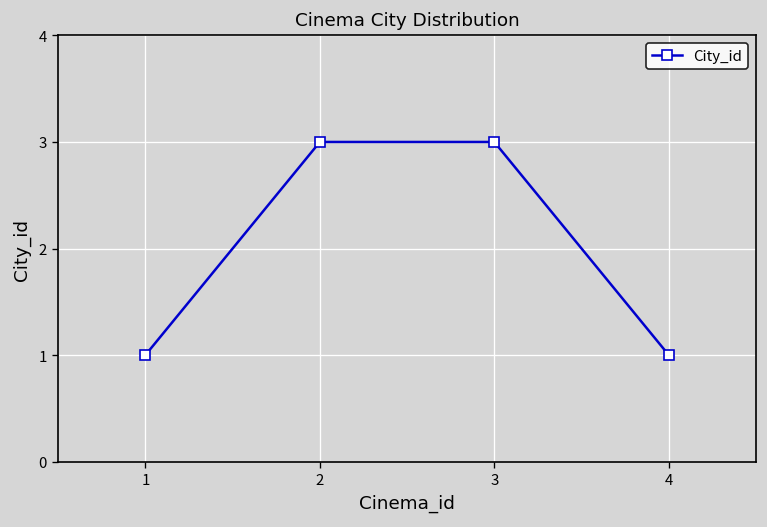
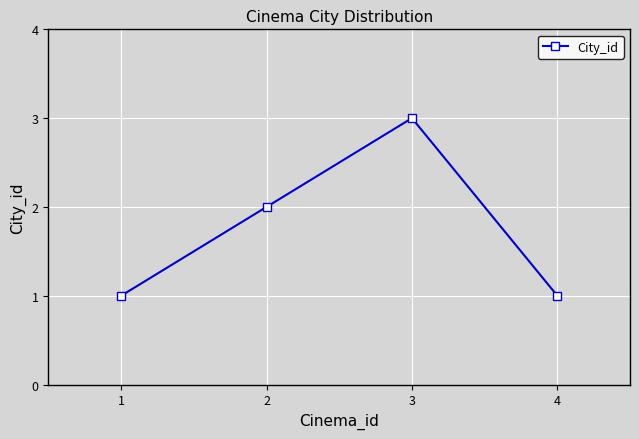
2: 3 -> 2
